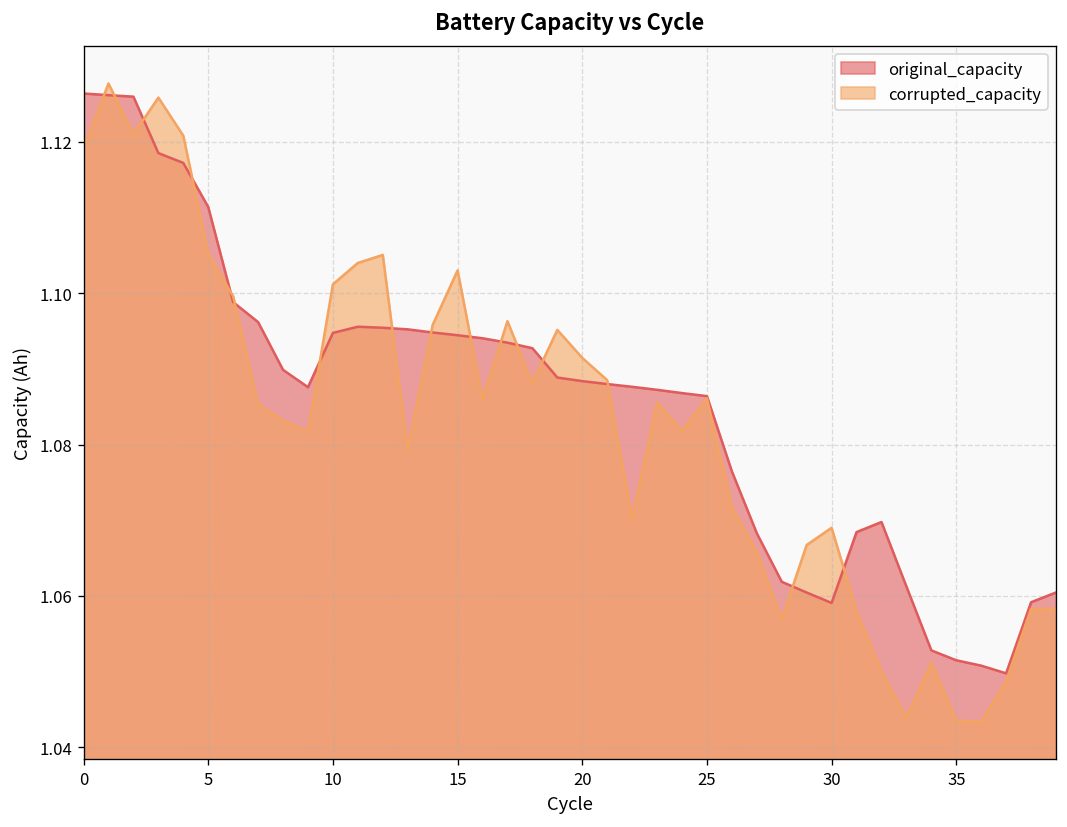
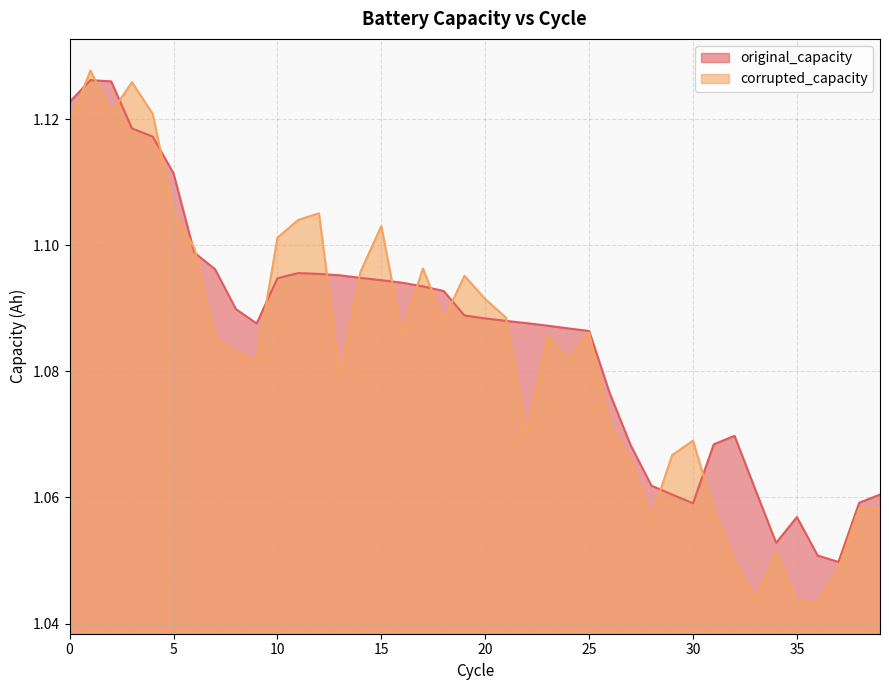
original_capacity, 0: 1.126 -> 1.123
original_capacity, 35: 1.051 -> 1.057
